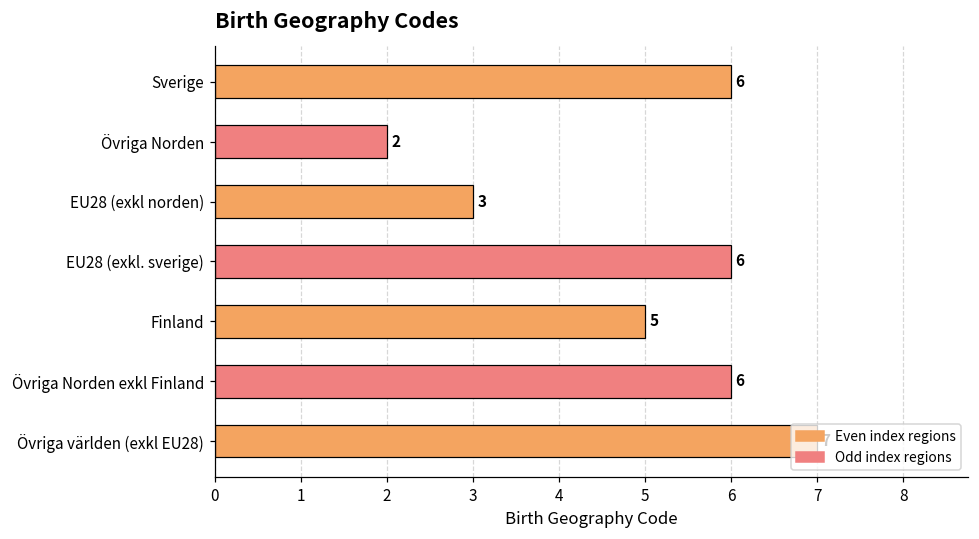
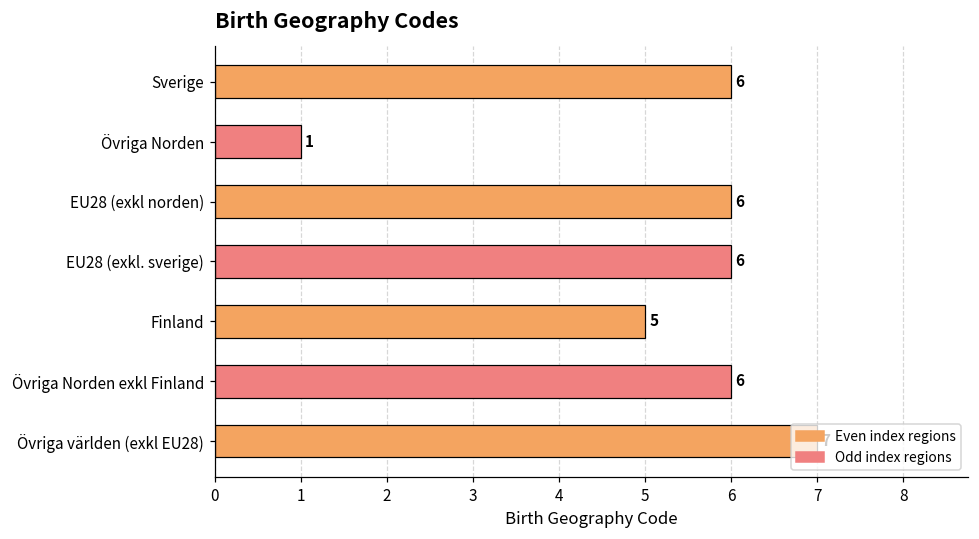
Övriga Norden: 2 -> 1
EU28 (exkl norden): 3 -> 6
